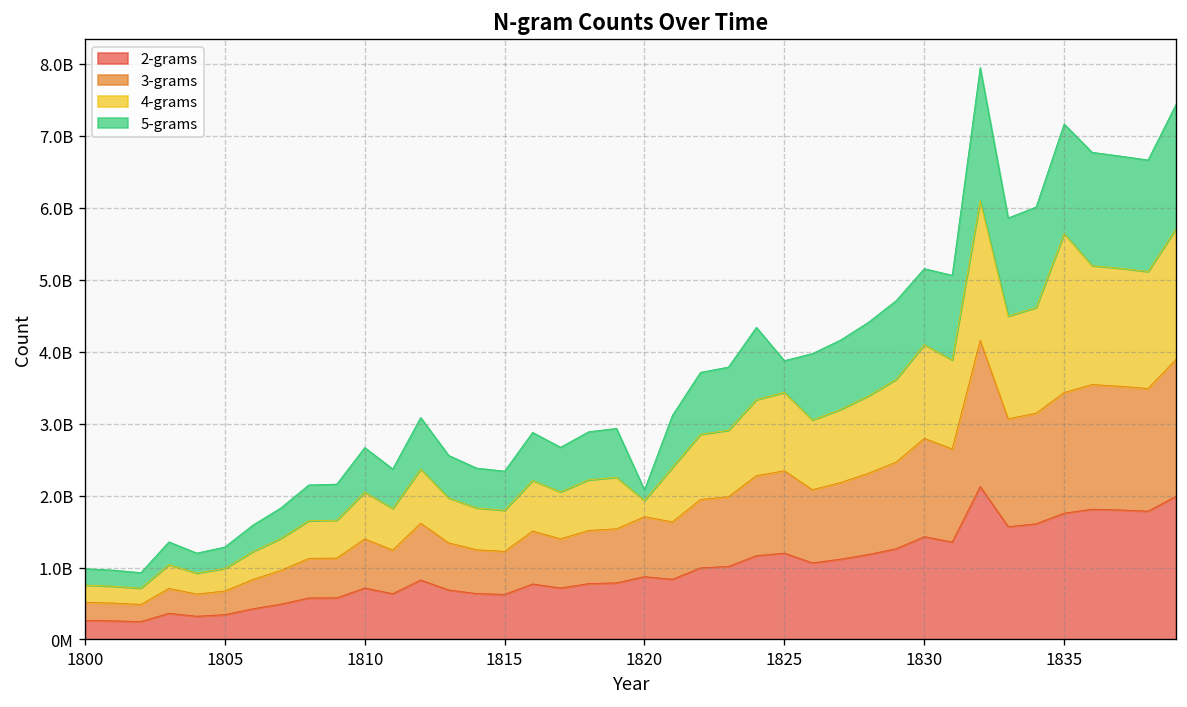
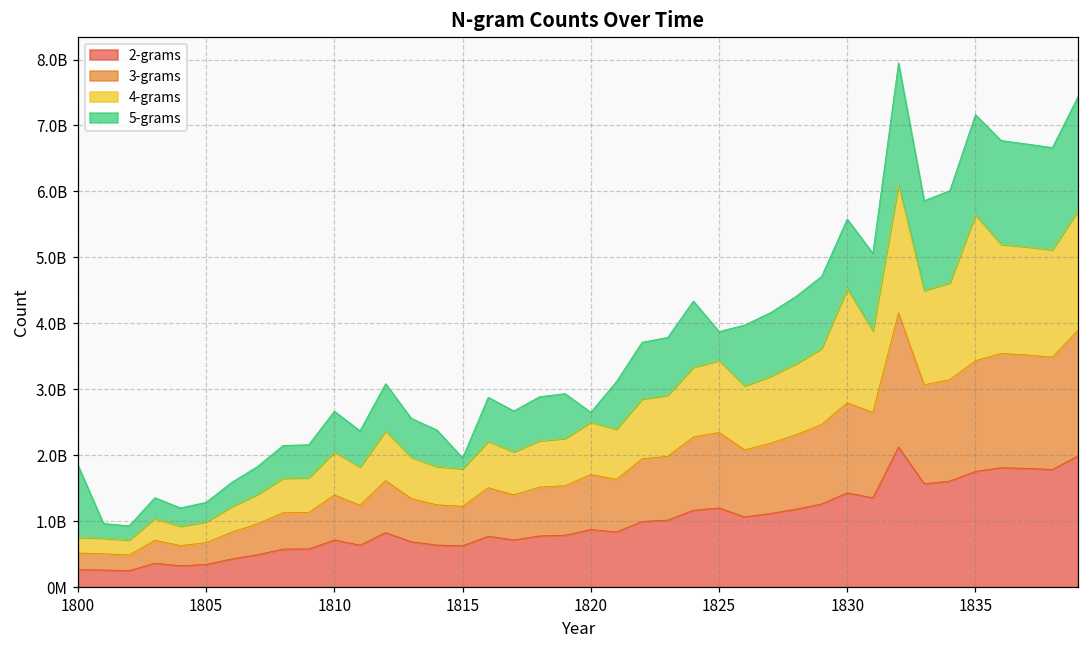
5-grams, 1800: 200000000 -> 1100000000
5-grams, 1815: 500000000 -> 200000000
4-grams, 1820: 200000000 -> 800000000
4-grams, 1830: 1300000000 -> 1700000000
